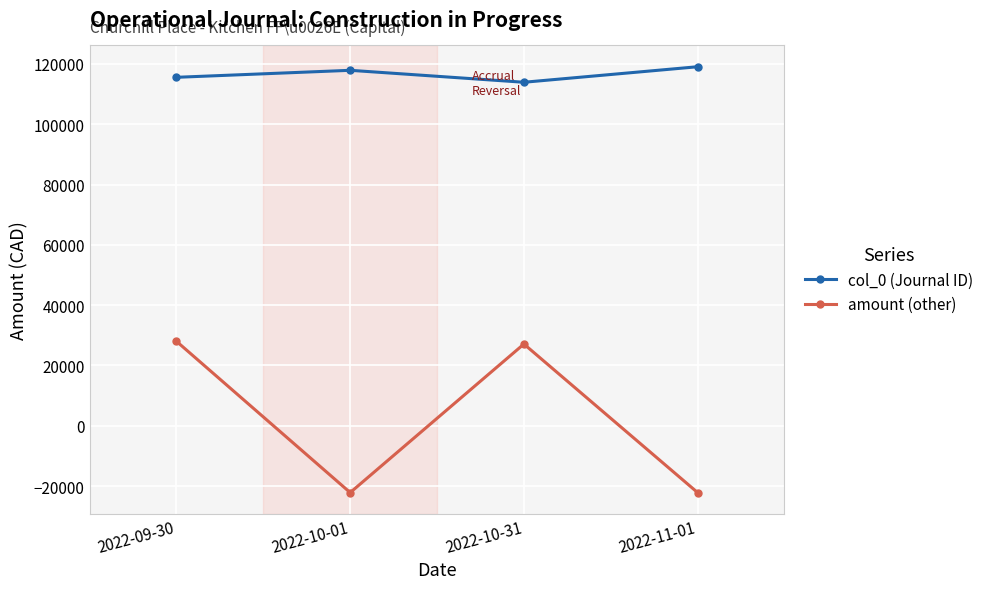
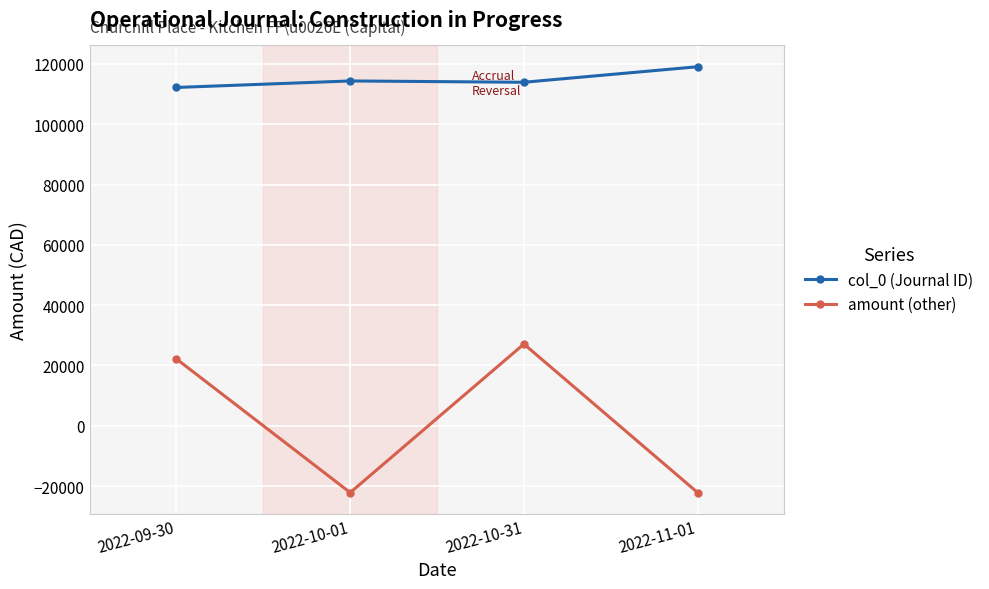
col_0 (Journal ID), 2022-09-30: 116000 -> 112000
amount (other), 2022-09-30: 28000 -> 22000
col_0 (Journal ID), 2022-10-01: 118000 -> 114000
